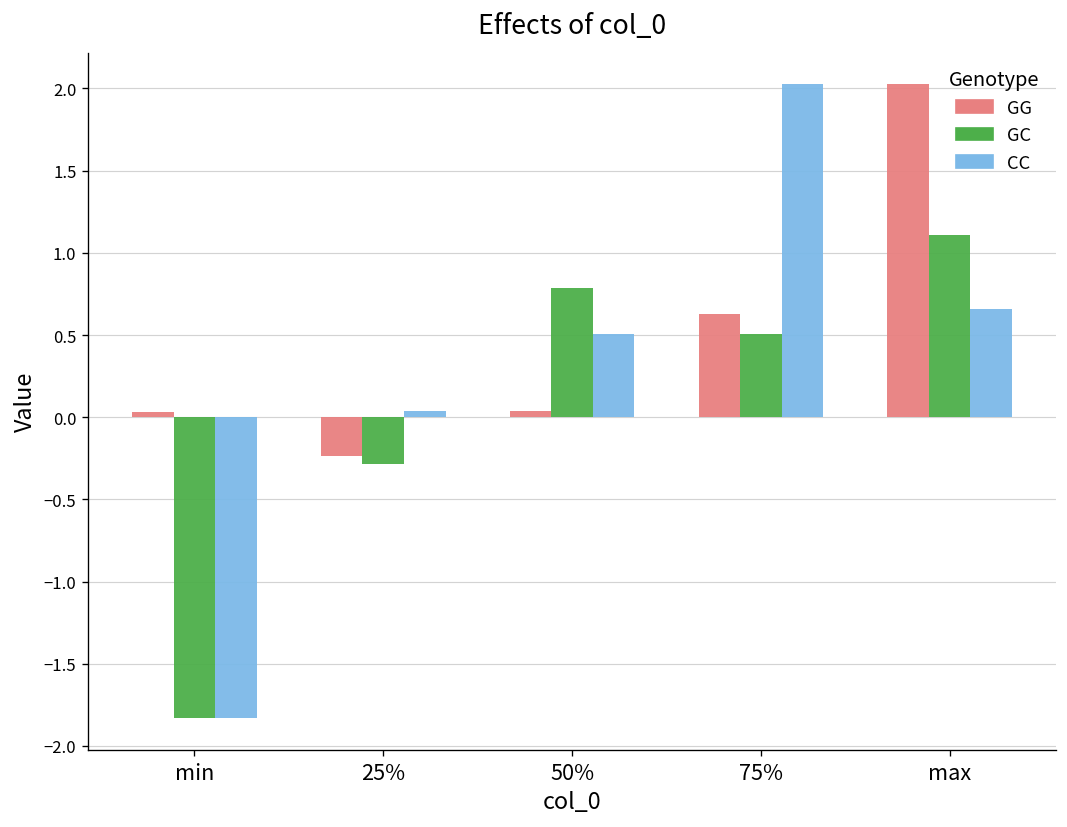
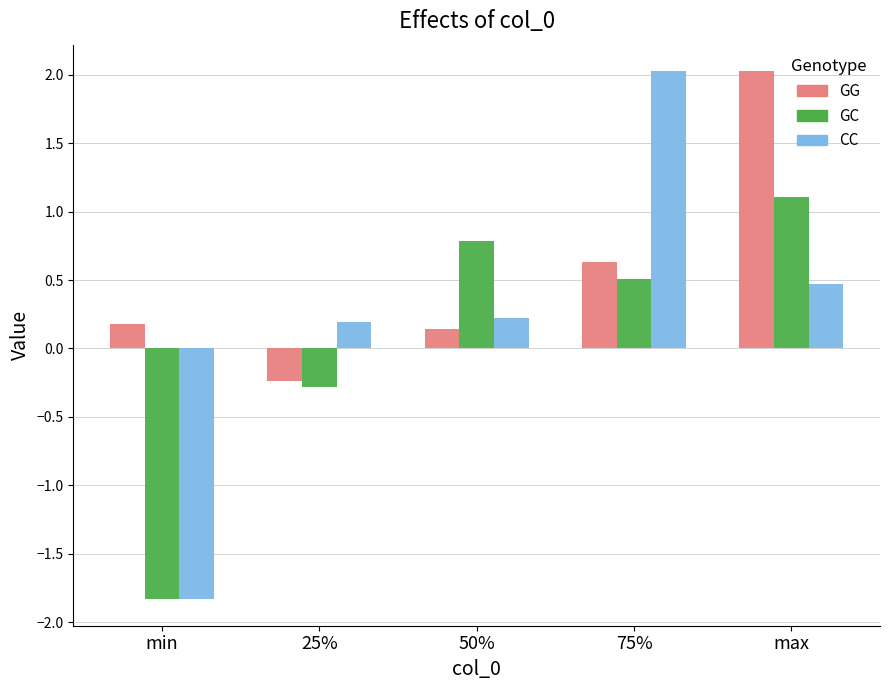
GG, min: 0.03 -> 0.18
CC, 25%: 0.04 -> 0.19
GG, 50%: 0.04 -> 0.14
CC, 50%: 0.51 -> 0.22
CC, max: 0.66 -> 0.47
